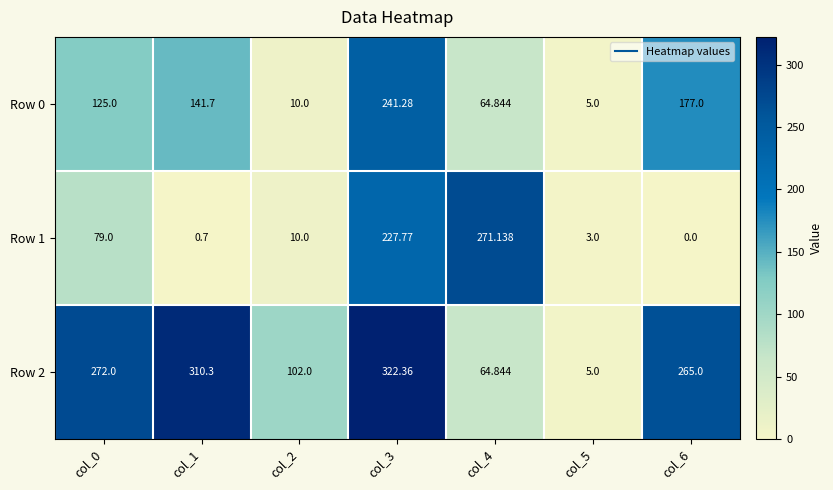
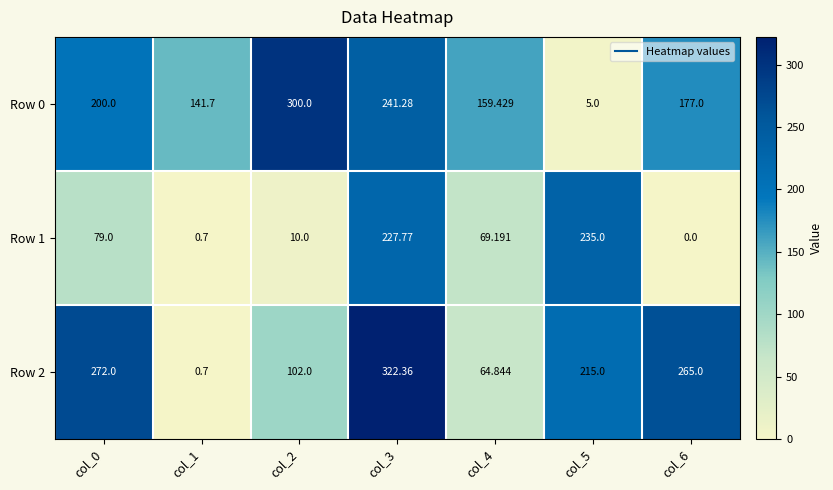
Row 0, col_0: 125.0 -> 200.0
Row 0, col_2: 10.0 -> 300.0
Row 0, col_4: 64.844 -> 159.429
Row 1, col_4: 271.138 -> 69.191
Row 1, col_5: 3.0 -> 235.0
Row 2, col_1: 310.3 -> 0.7
Row 2, col_5: 5.0 -> 215.0
